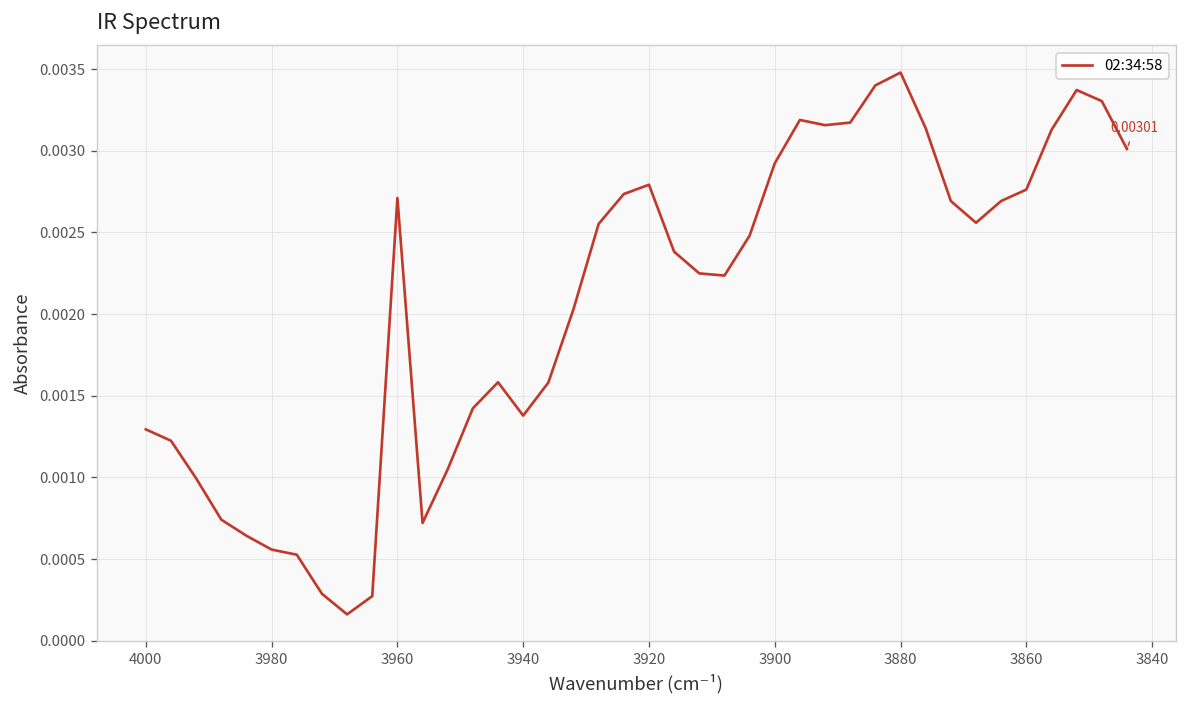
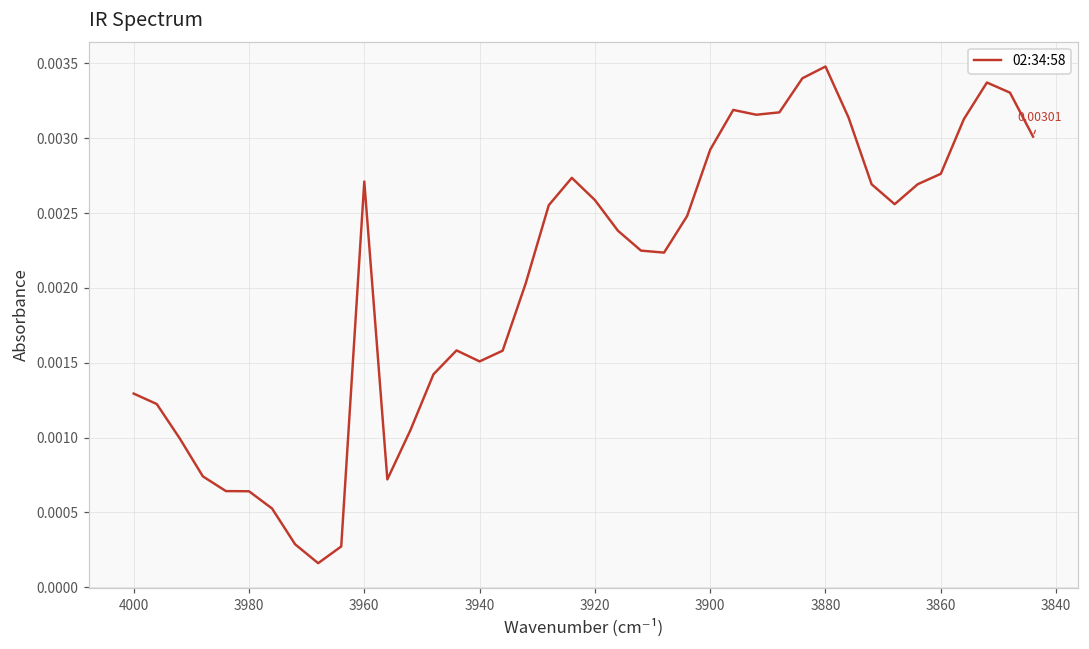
3980: 0.00056 -> 0.00064
3940: 0.00138 -> 0.00151
3920: 0.00279 -> 0.00259
